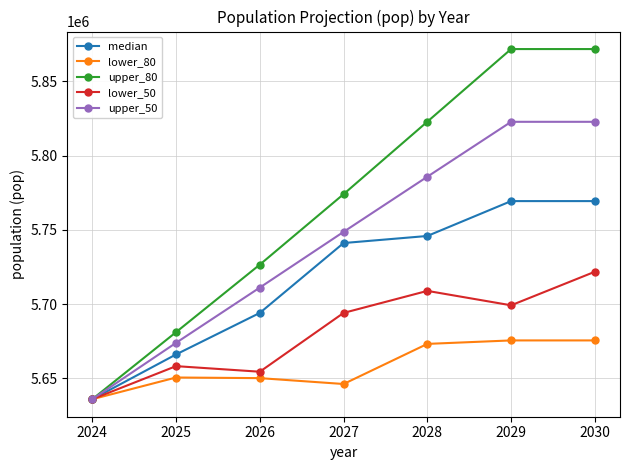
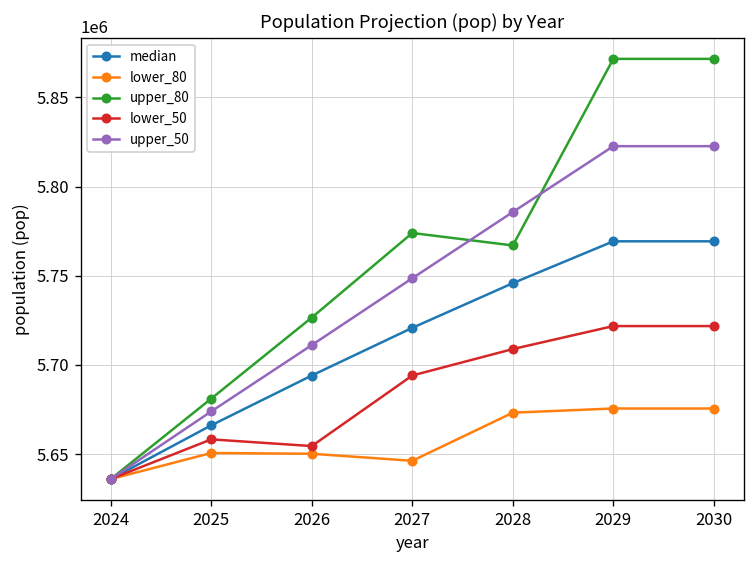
median, 2027: 5741000 -> 5721000
upper_80, 2028: 5823000 -> 5767000
lower_50, 2029: 5699000 -> 5722000
